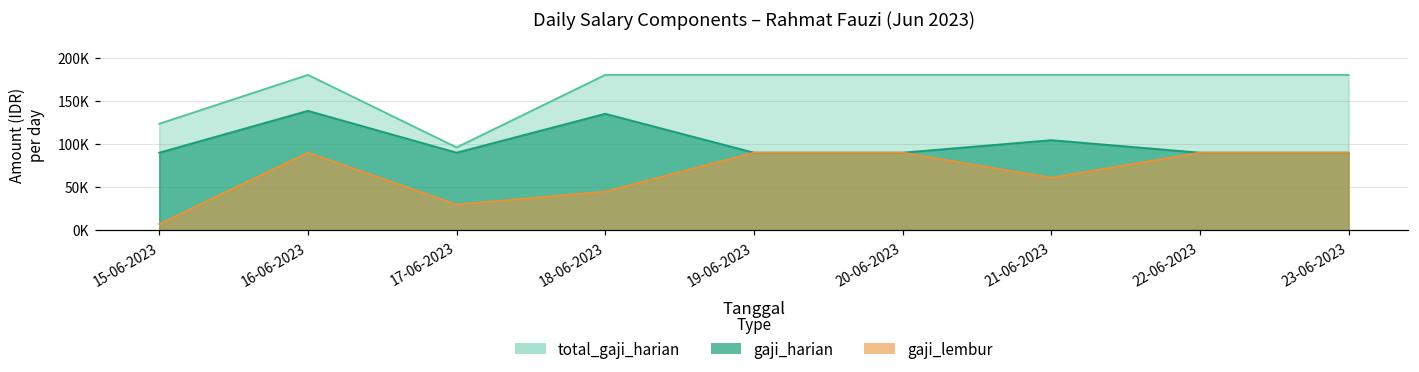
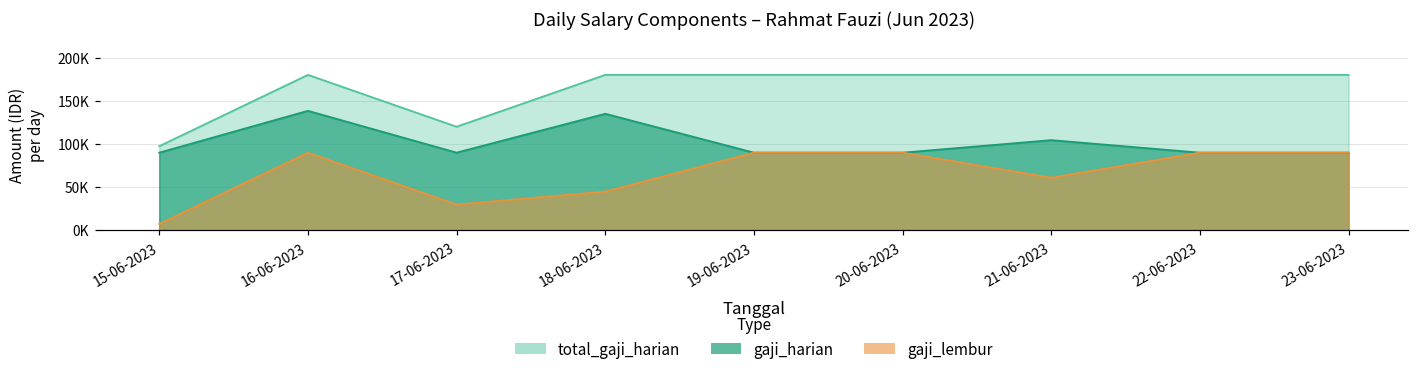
total_gaji_harian, 15-06-2023: 120000 -> 100000
total_gaji_harian, 17-06-2023: 100000 -> 120000
